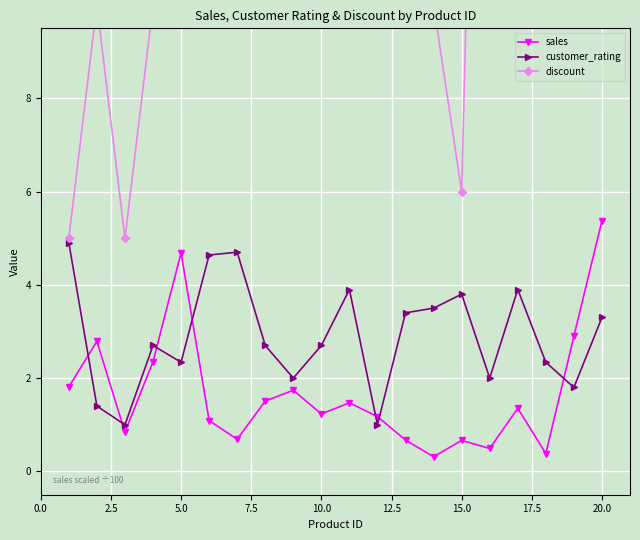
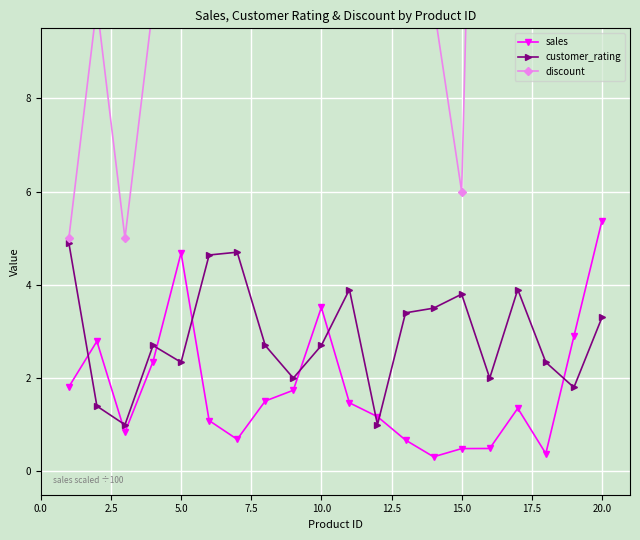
sales, 10.0: 1.2 -> 3.5
sales, 15.0: 0.7 -> 0.5
